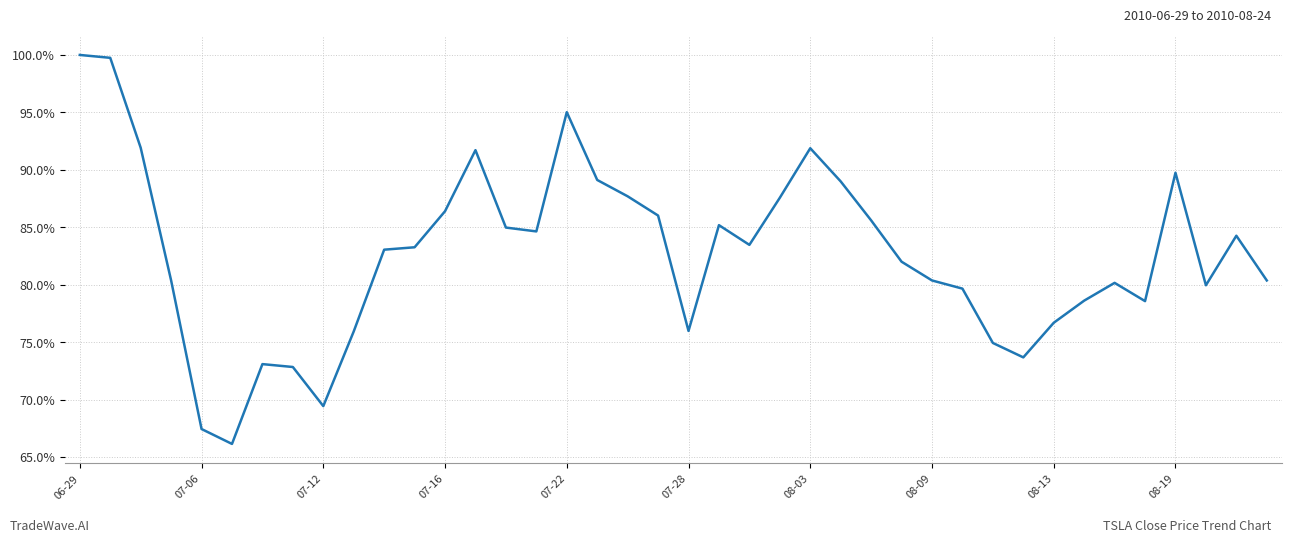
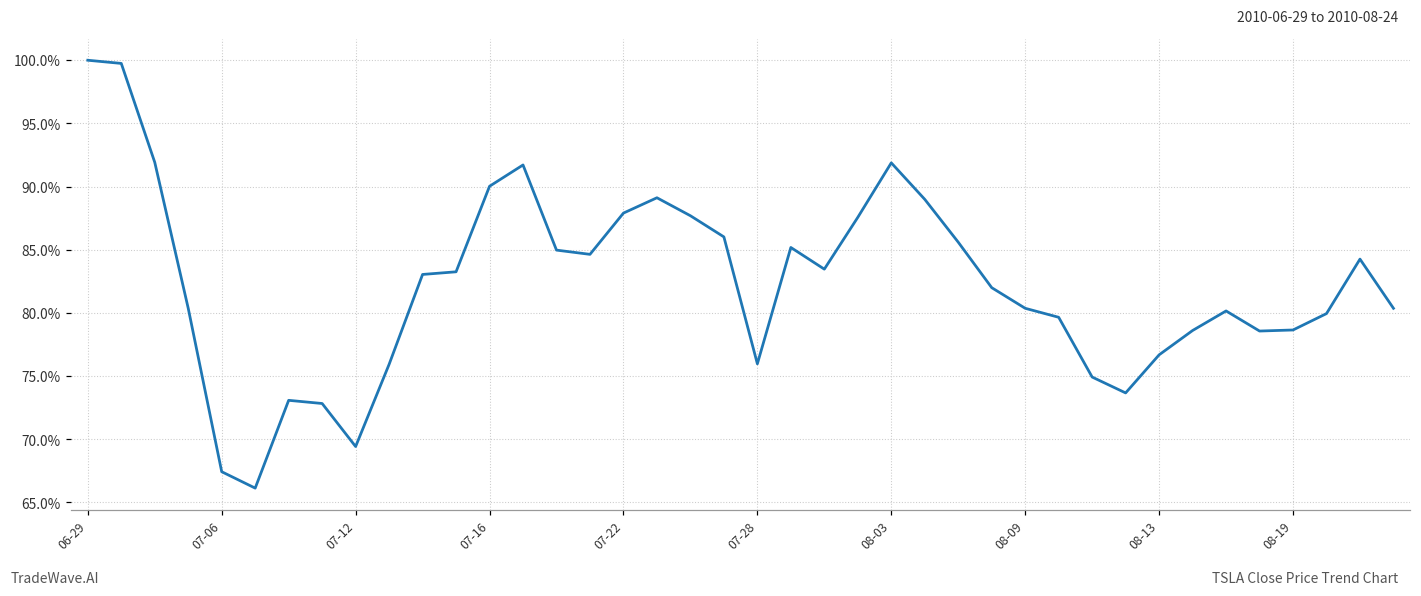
07-16: 86.4% -> 90.0%
07-22: 95.0% -> 87.9%
08-19: 89.7% -> 78.7%
